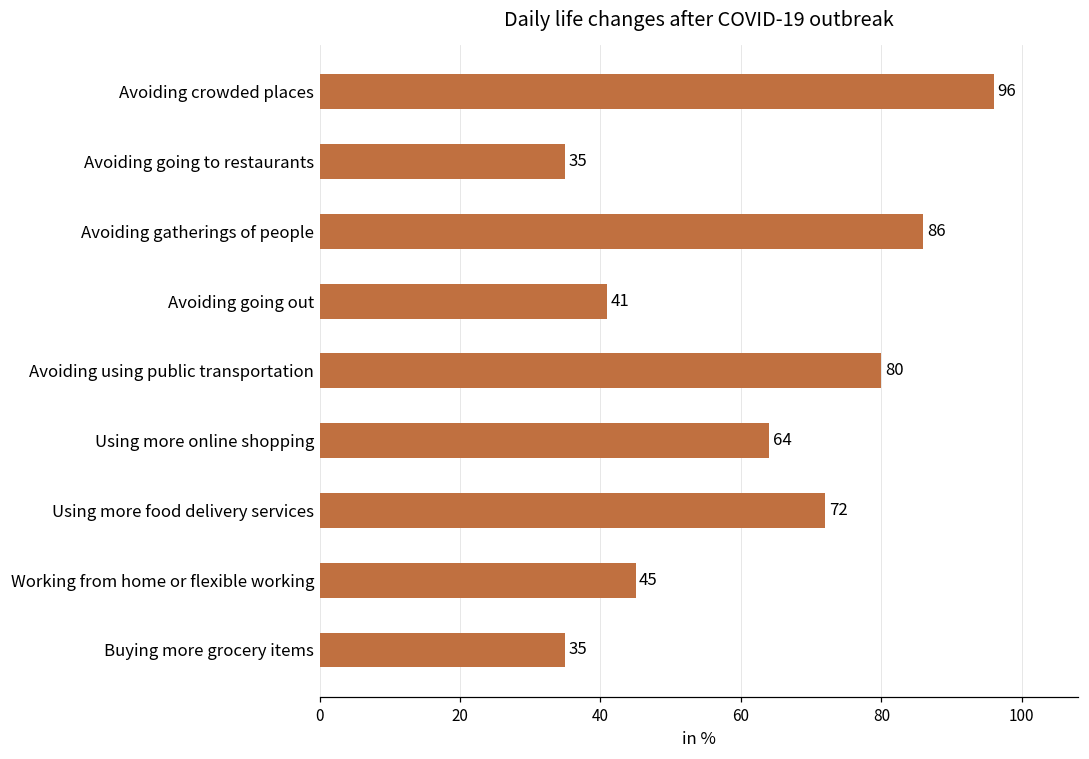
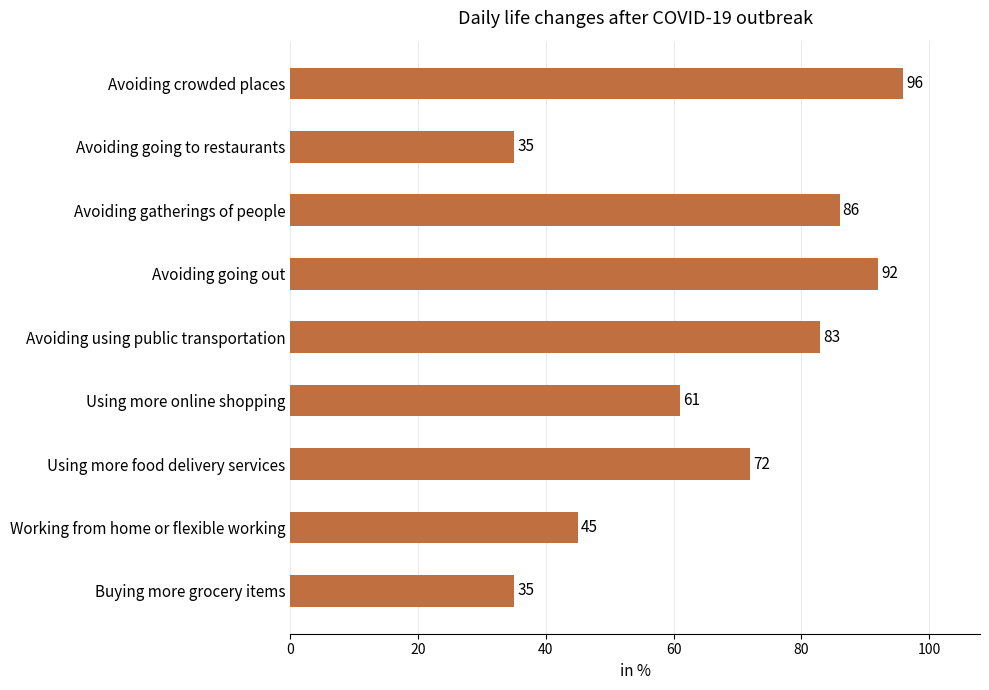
Avoiding going out: 41 -> 92
Avoiding using public transportation: 80 -> 83
Using more online shopping: 64 -> 61
